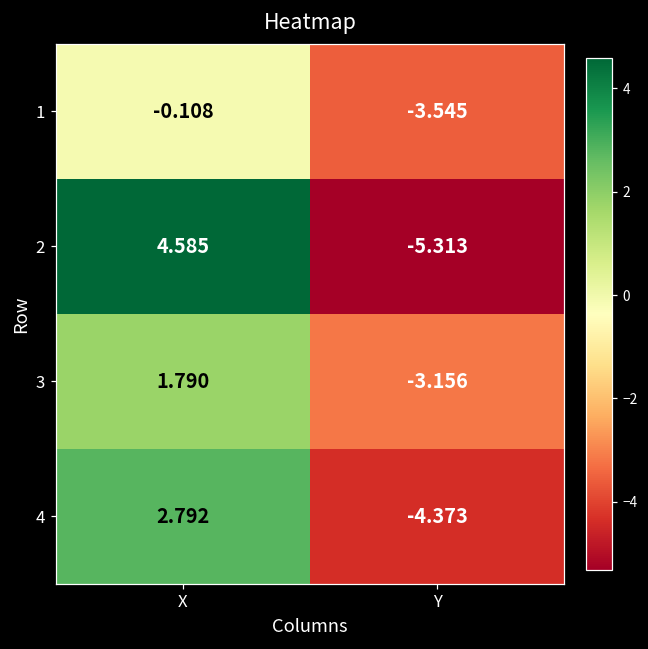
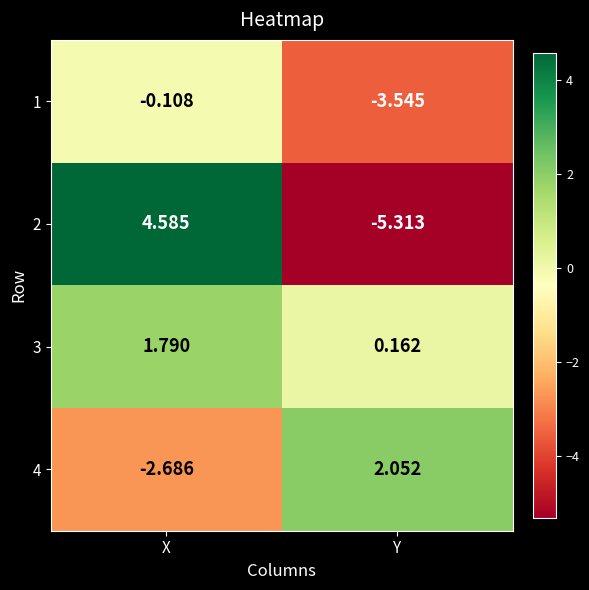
3, Y: -3.156 -> 0.162
4, X: 2.792 -> -2.686
4, Y: -4.373 -> 2.052
